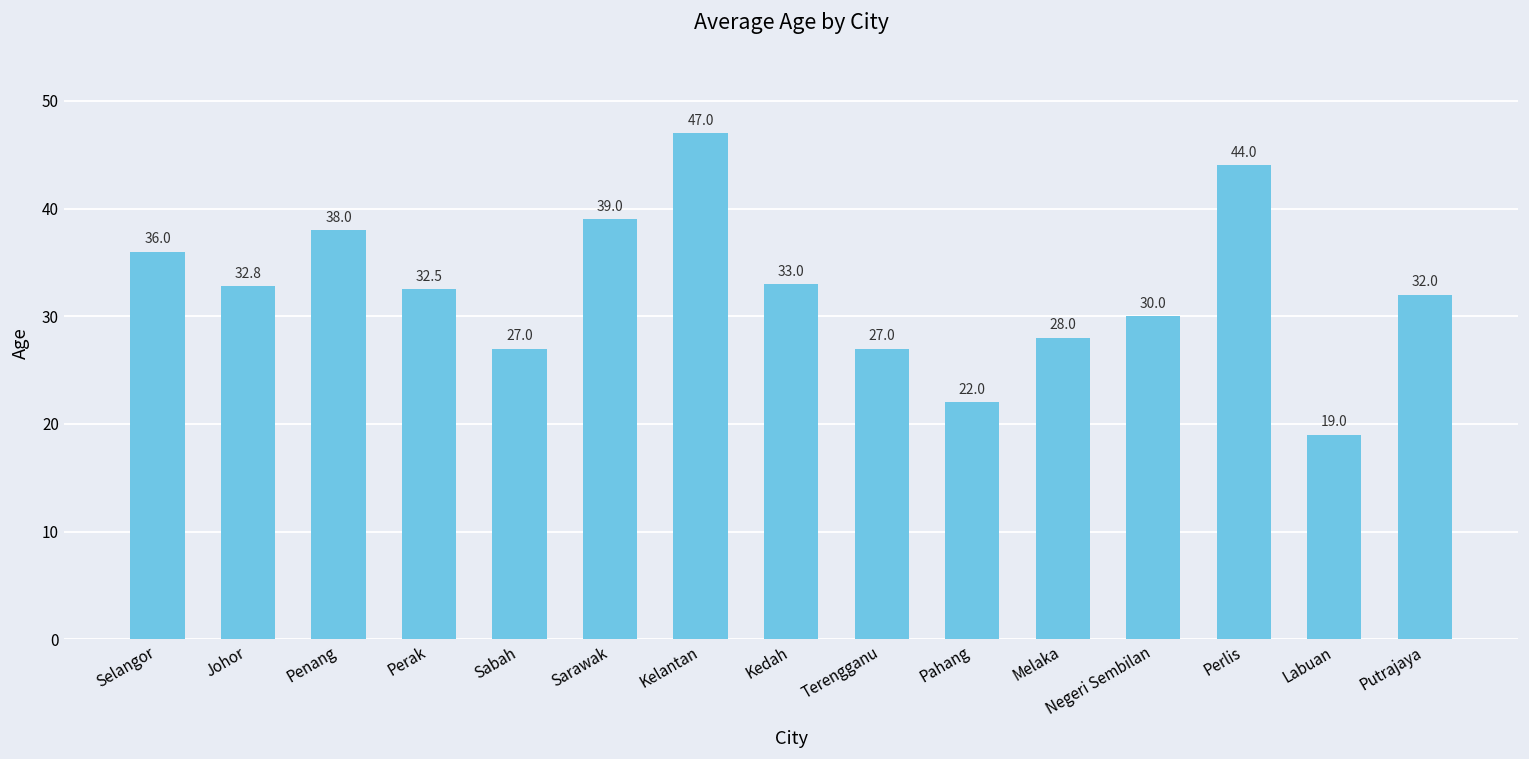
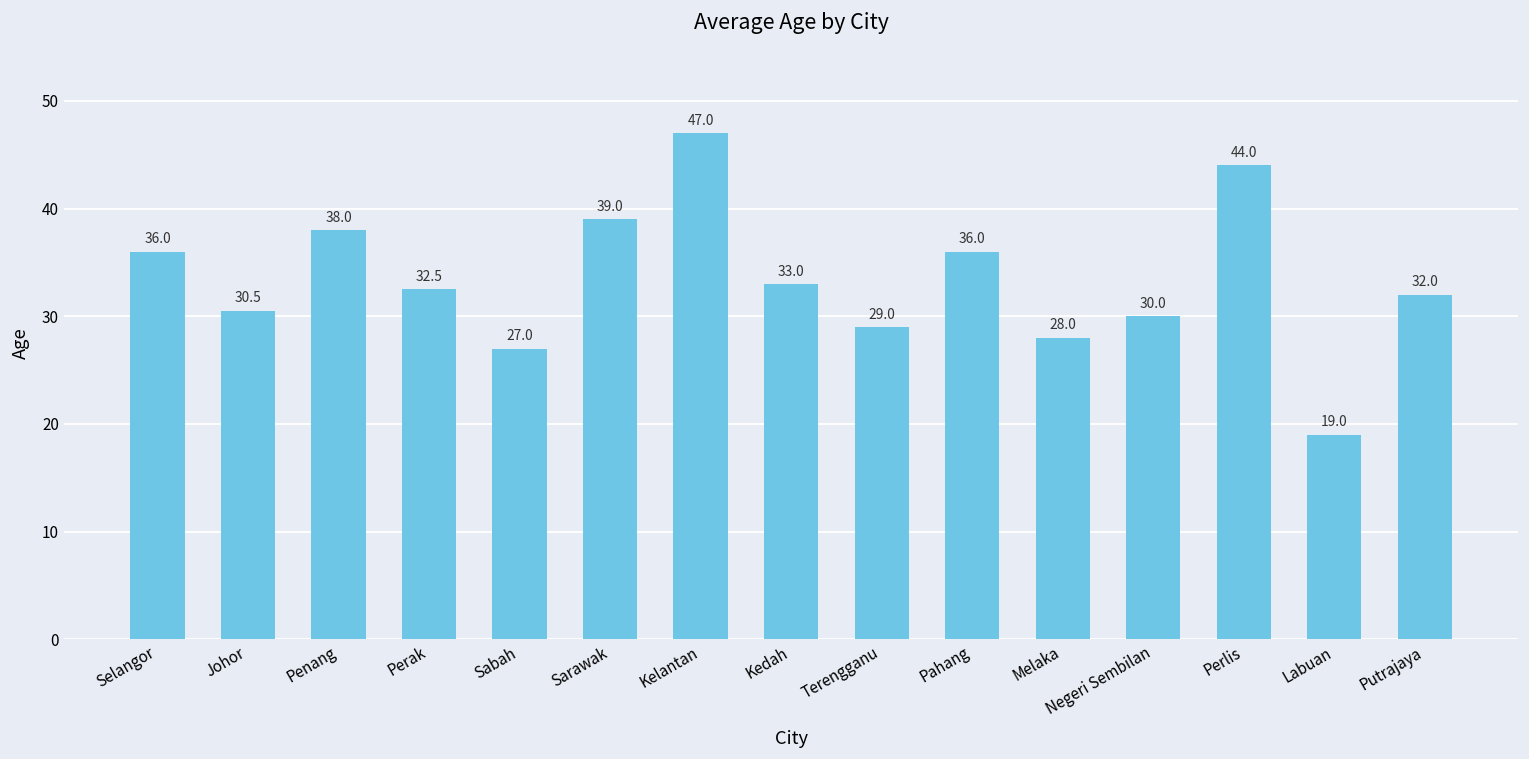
Johor: 32.8 -> 30.5
Terengganu: 27.0 -> 29.0
Pahang: 22.0 -> 36.0
